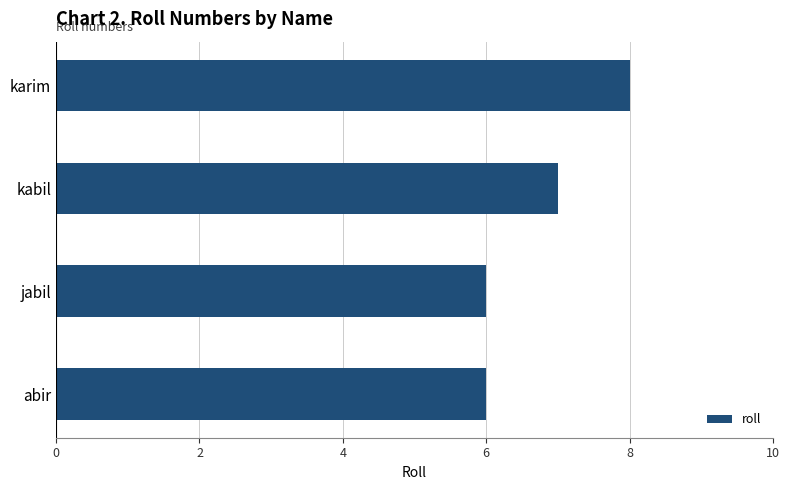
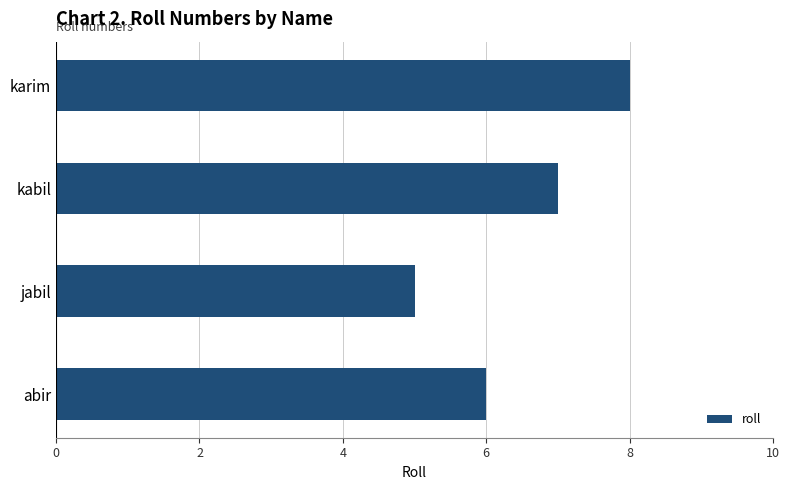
jabil: 6 -> 5
